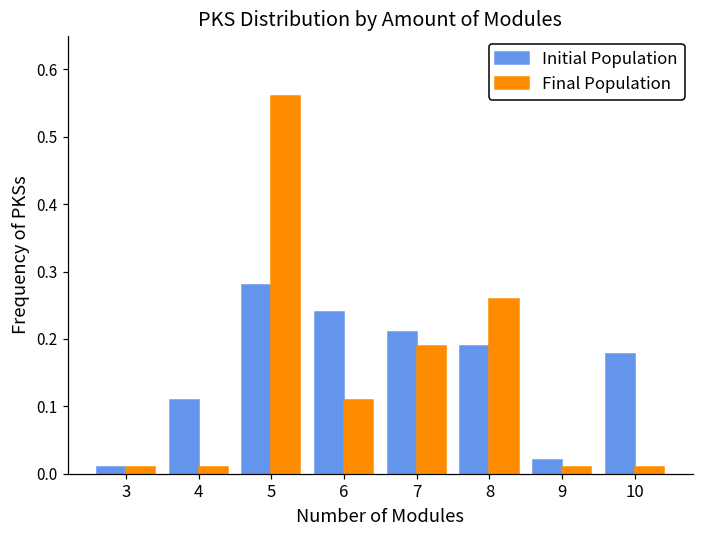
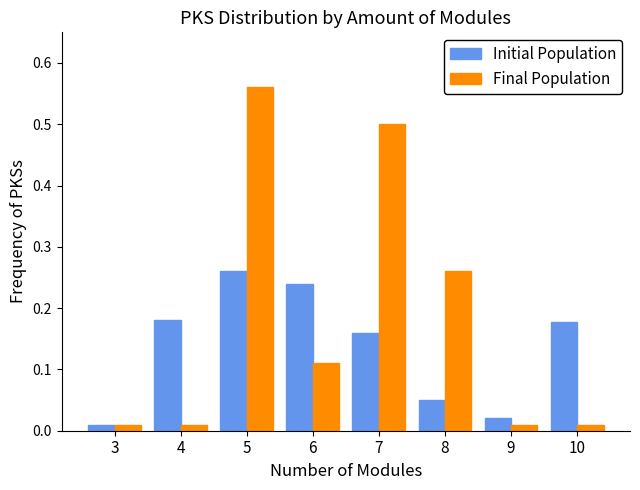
Initial Population, 4: 0.11 -> 0.18
Initial Population, 5: 0.28 -> 0.26
Initial Population, 7: 0.21 -> 0.16
Final Population, 7: 0.19 -> 0.50
Initial Population, 8: 0.19 -> 0.05
